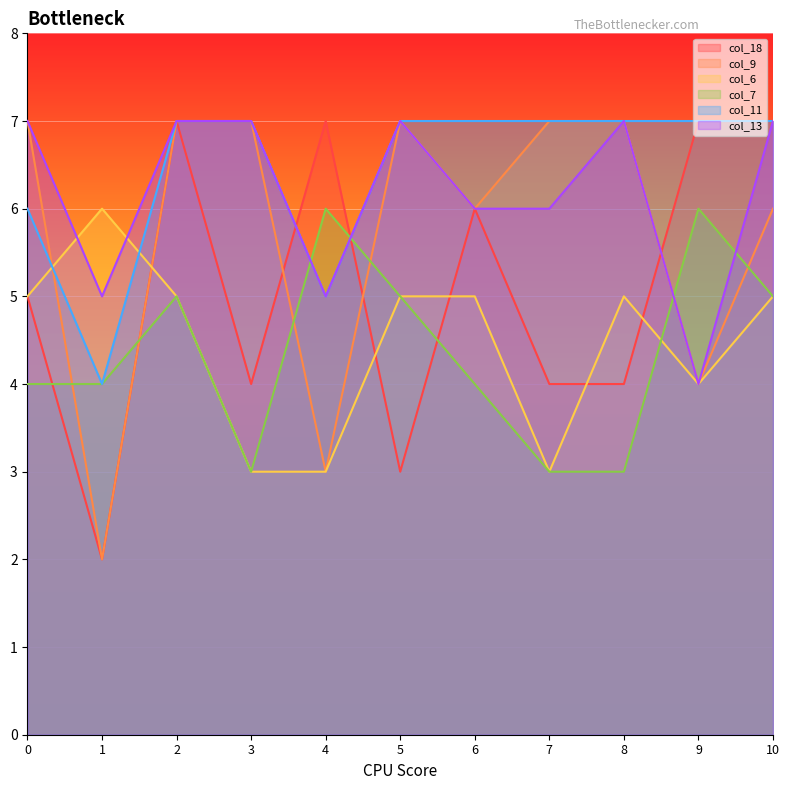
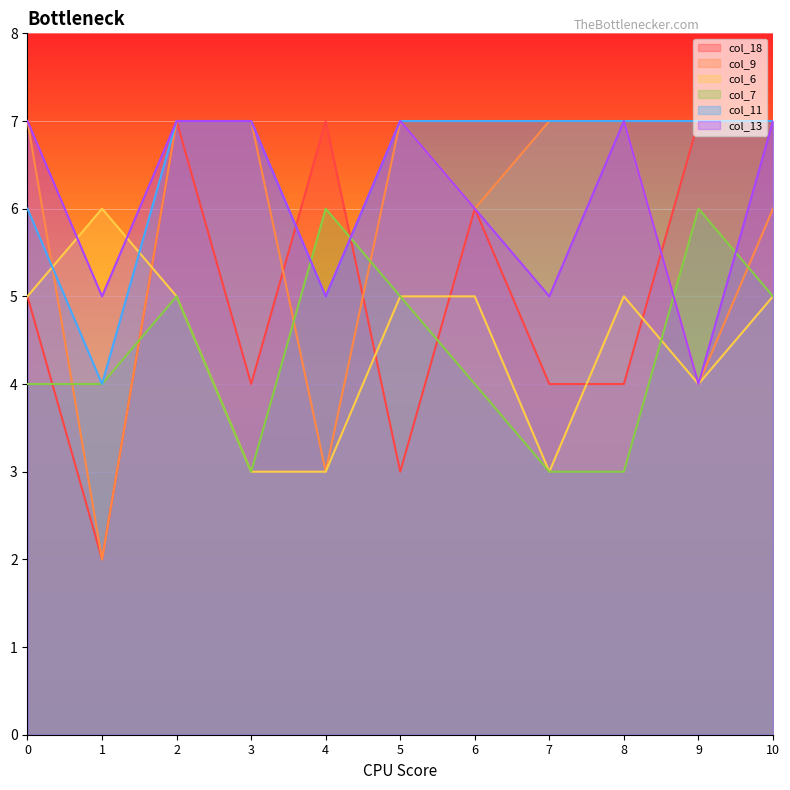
col_13, 7: 6 -> 5
